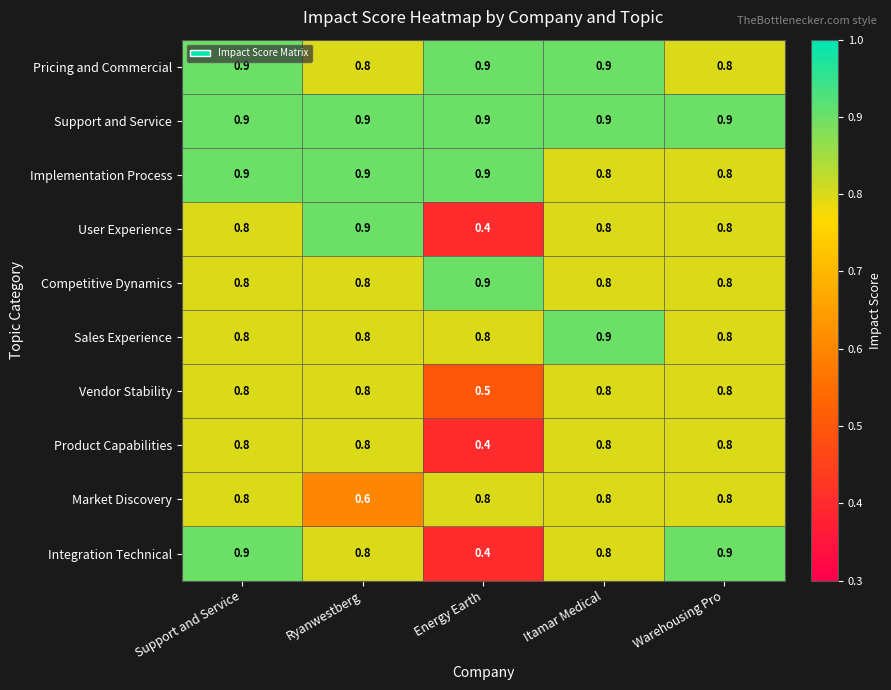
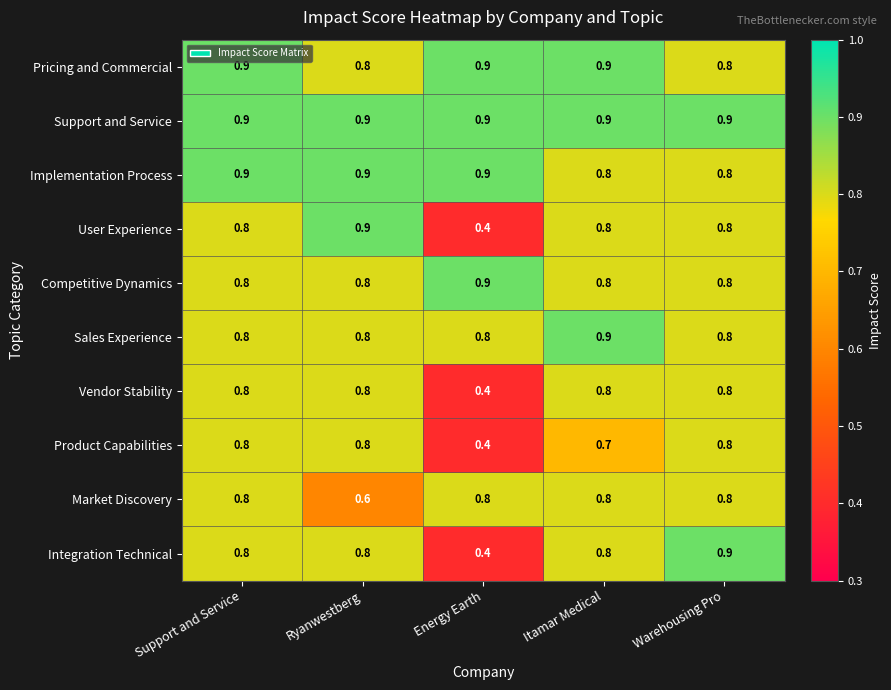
Vendor Stability, Energy Earth: 0.5 -> 0.4
Product Capabilities, Itamar Medical: 0.8 -> 0.7
Integration Technical, Support and Service: 0.9 -> 0.8
